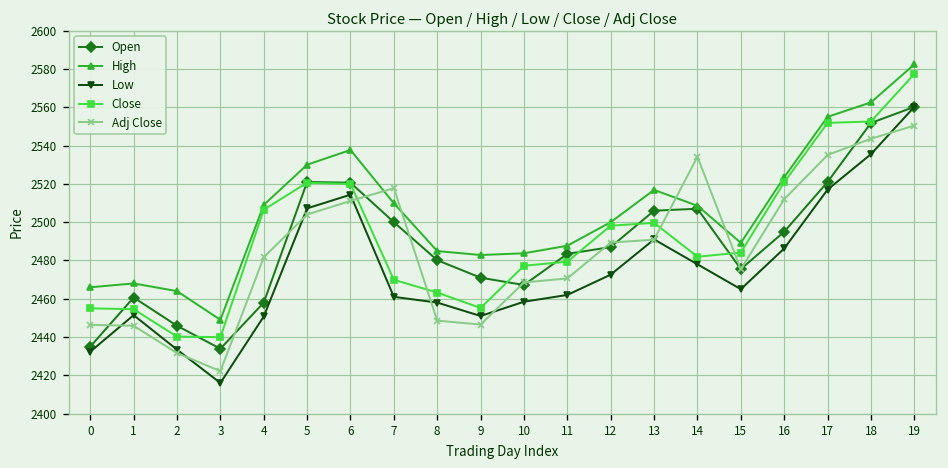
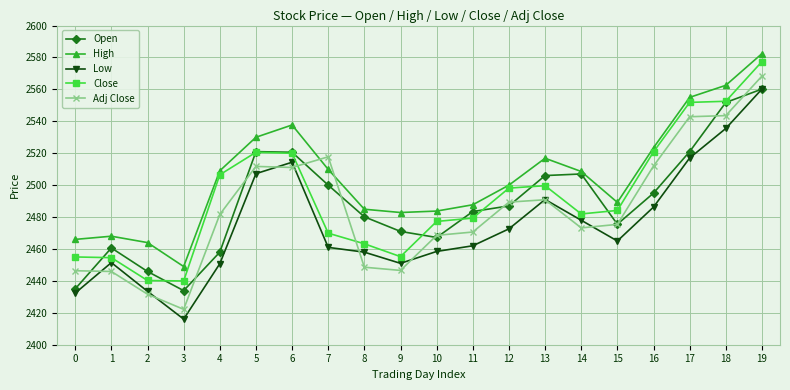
Adj Close, 5: 2504 -> 2512
Adj Close, 14: 2534 -> 2473
Adj Close, 17: 2535 -> 2543
Adj Close, 19: 2550 -> 2568
